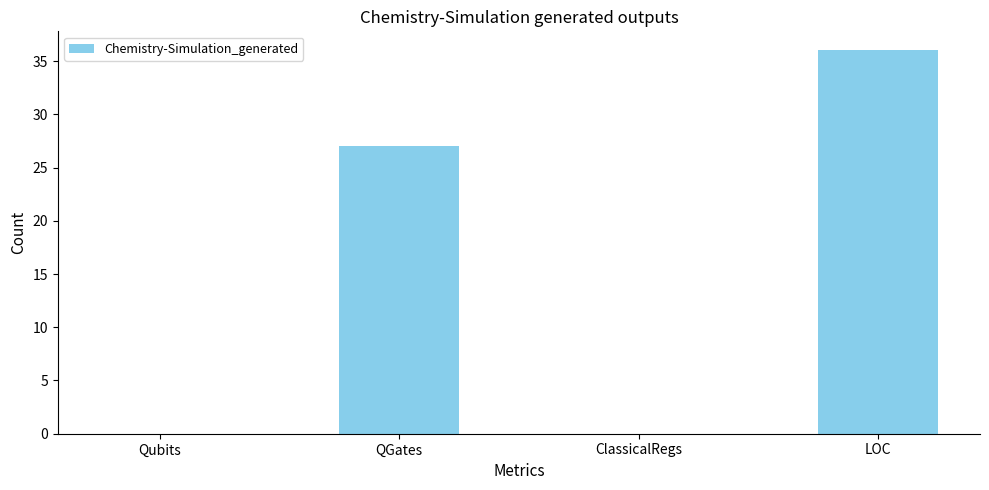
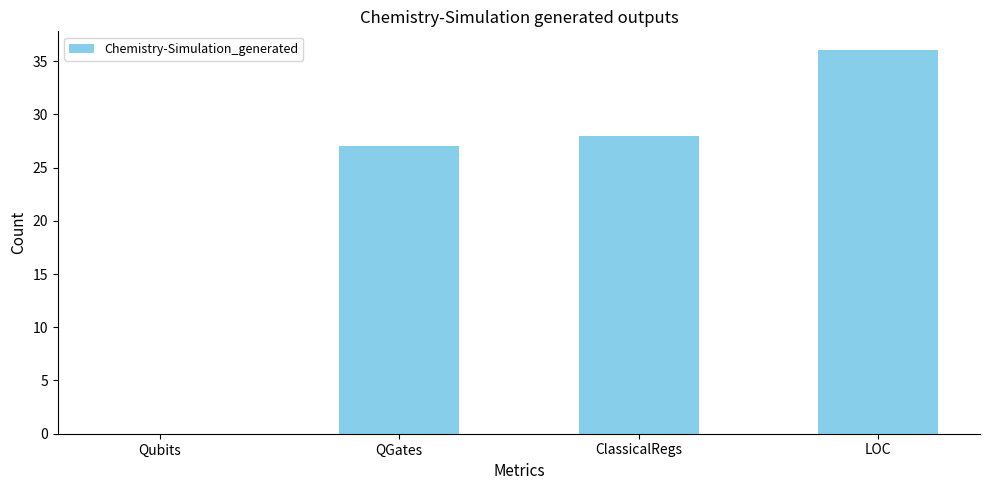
ClassicalRegs: 0 -> 28
